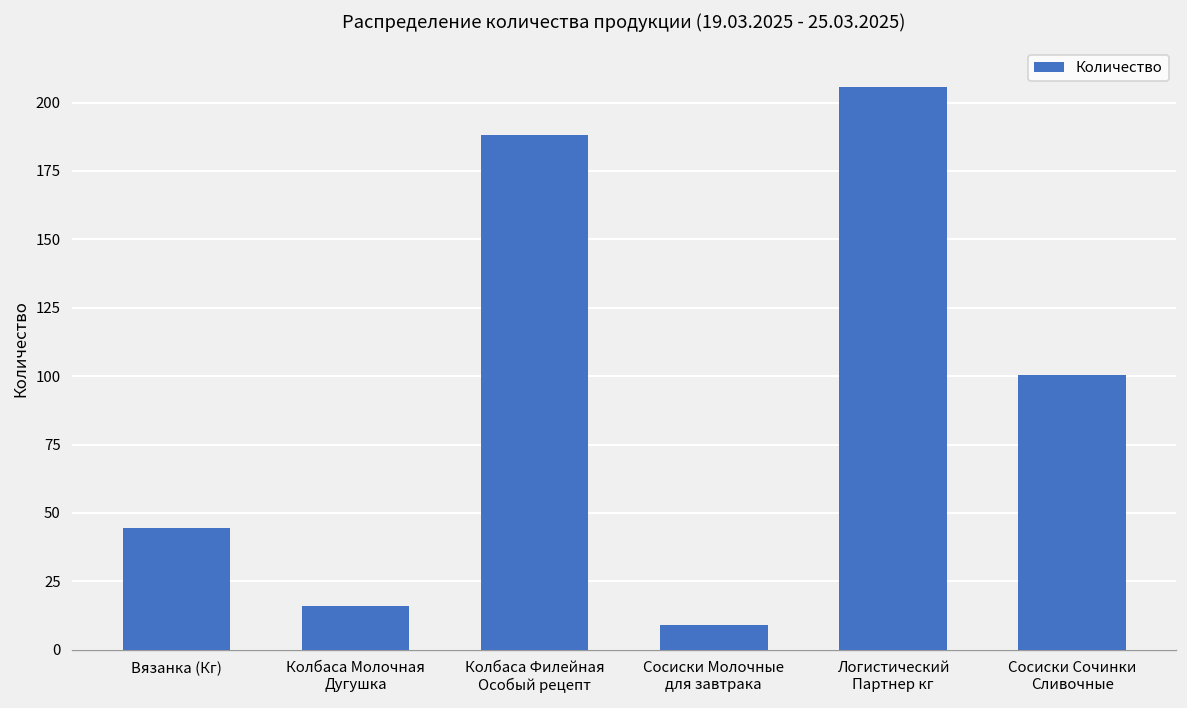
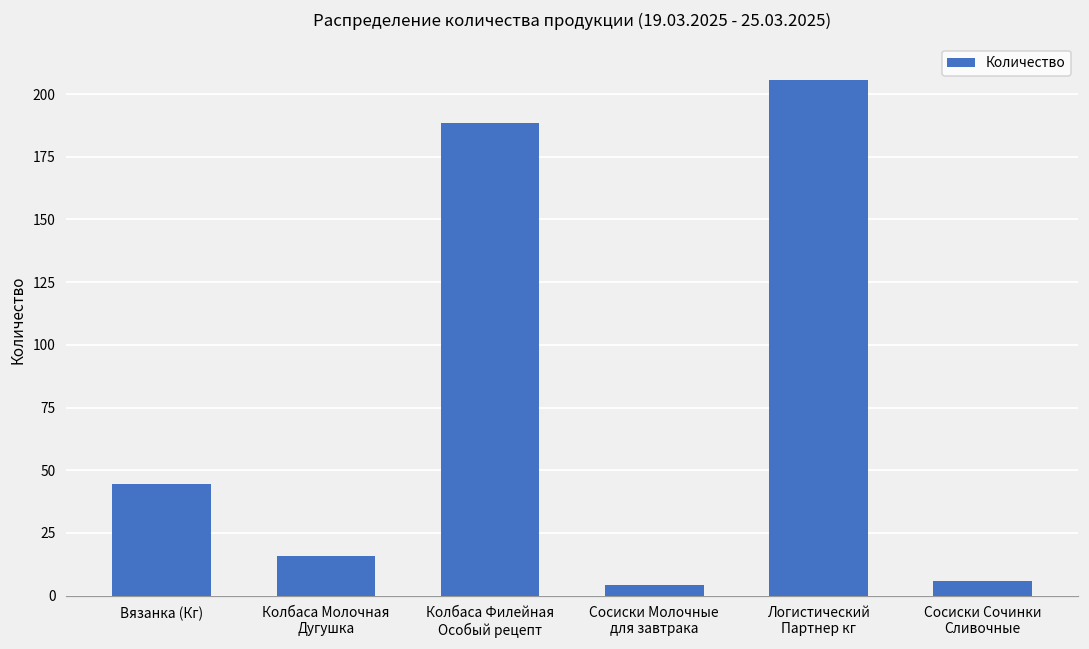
Сосиски Молочные для завтрака: 9 -> 4
Сосиски Сочинки Сливочные: 101 -> 6
